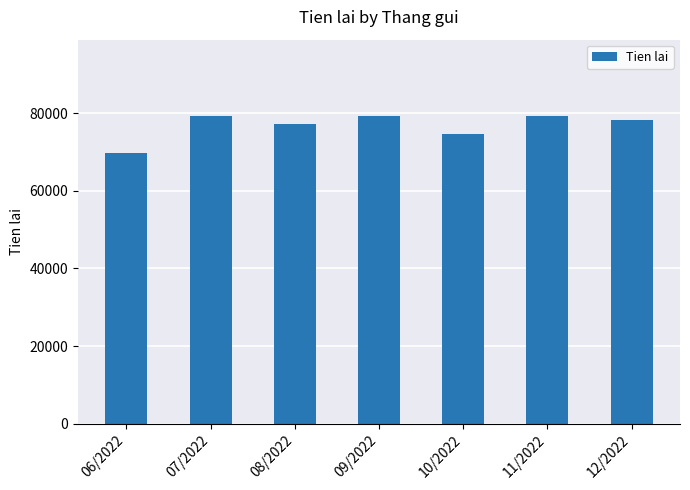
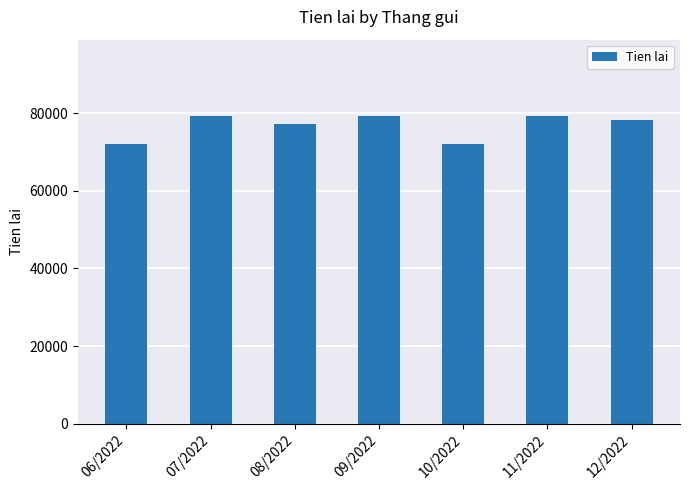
06/2022: 70000 -> 72000
10/2022: 75000 -> 72000
